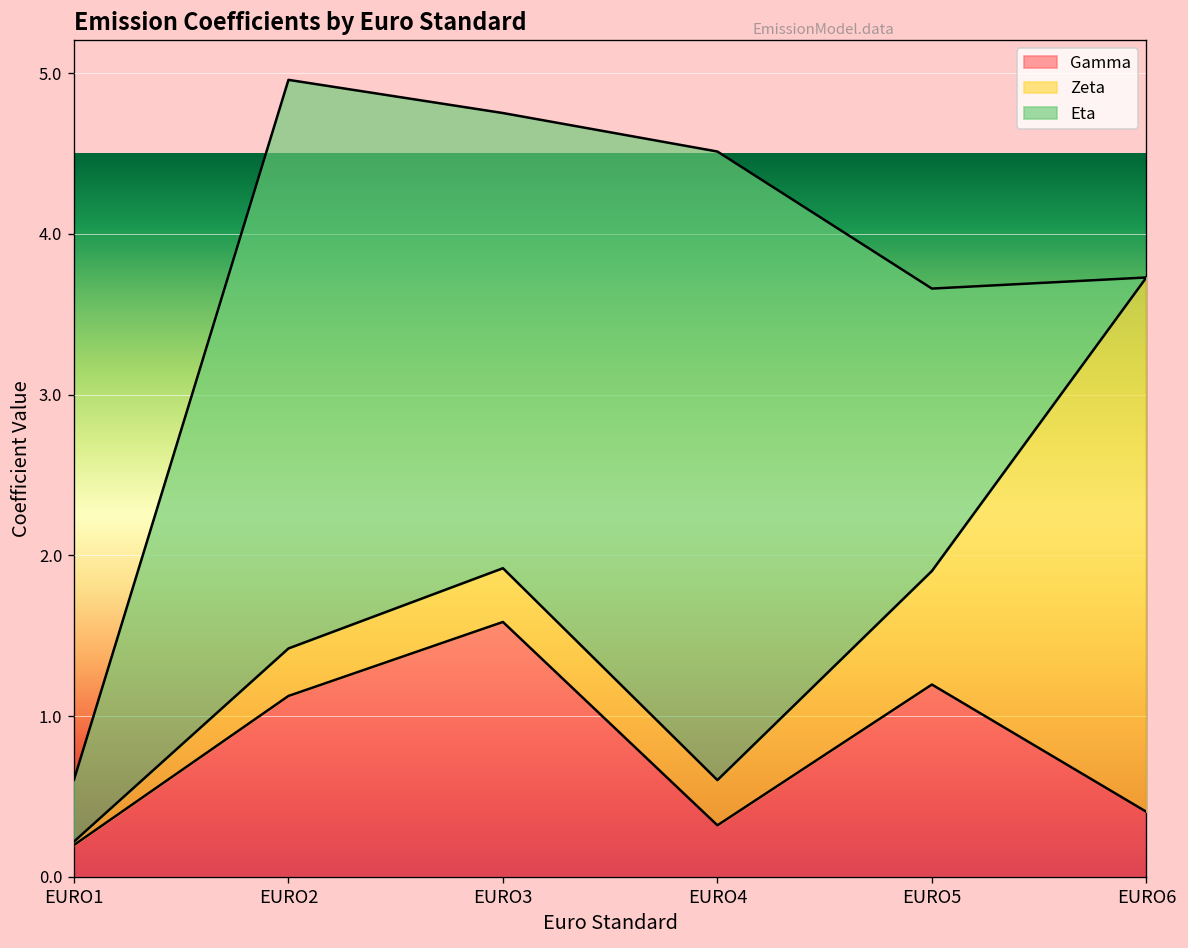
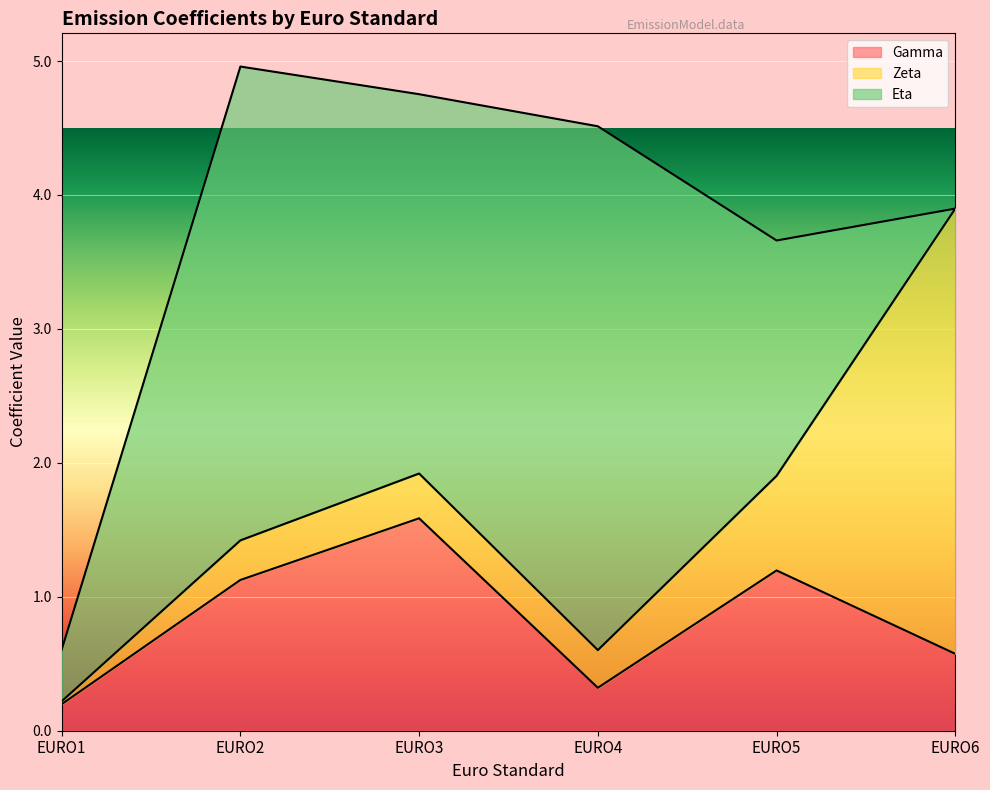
Gamma, EURO6: 0.40 -> 0.57
